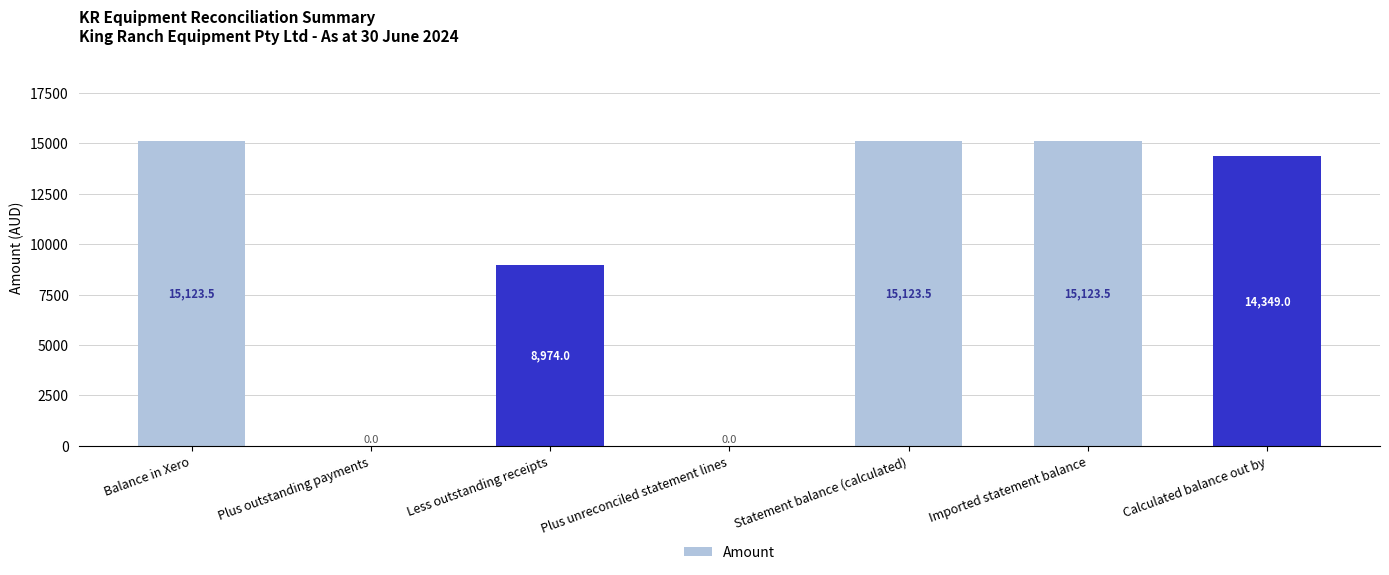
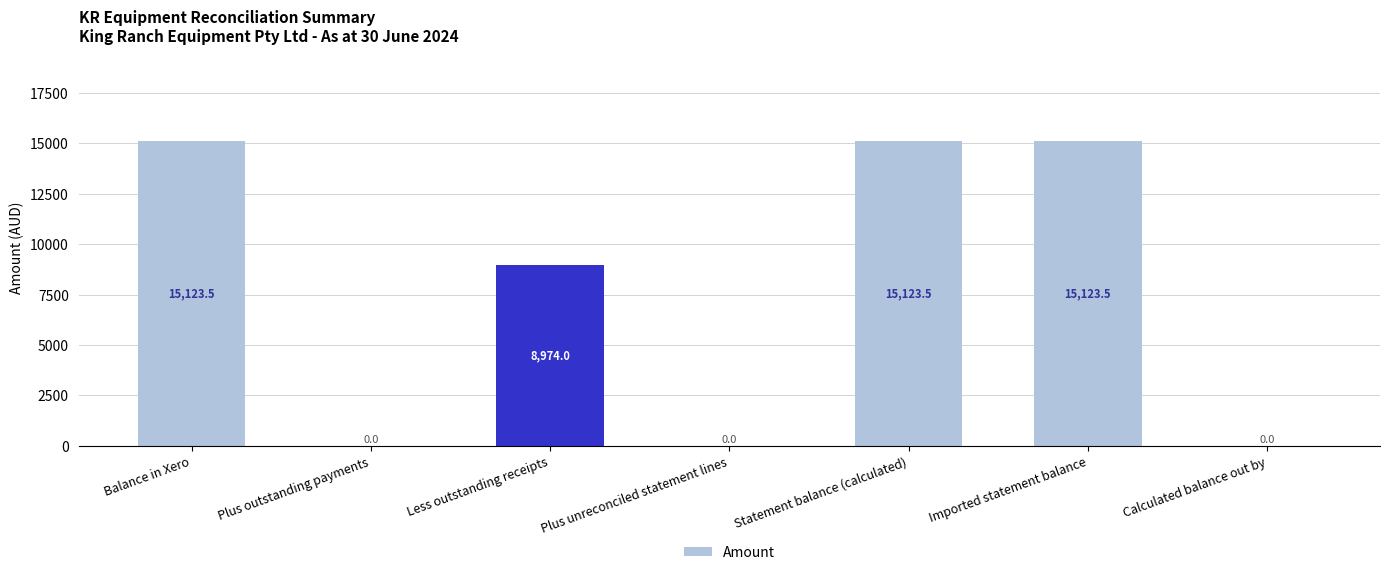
Calculated balance out by: 14,349.0 -> 0.0
